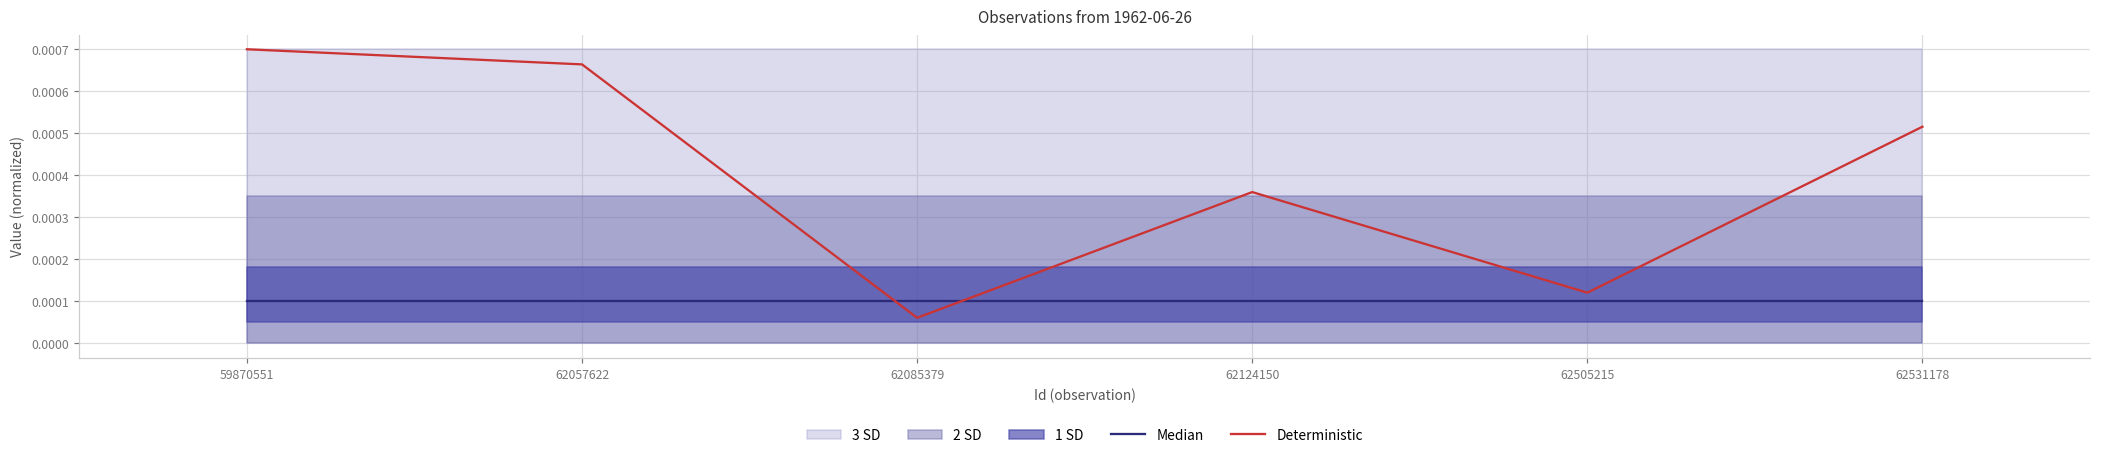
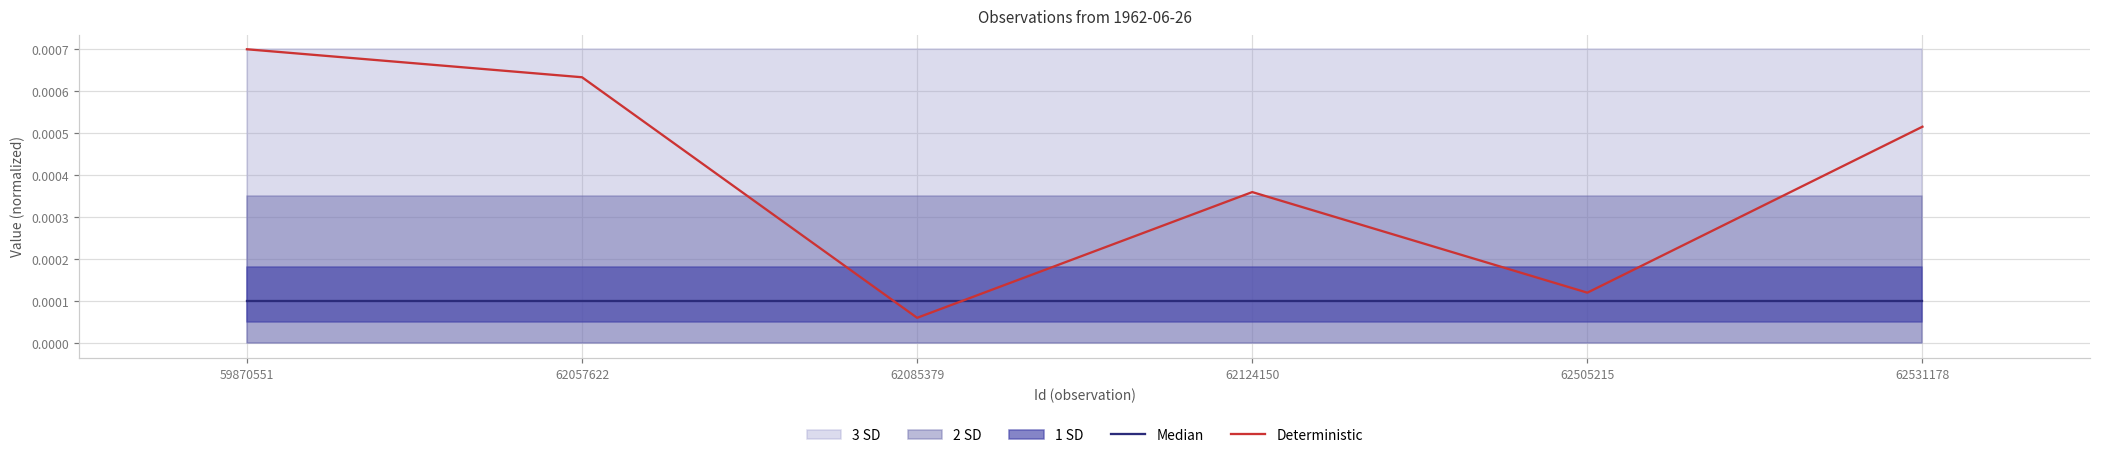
Deterministic, 62057622: 0.00066 -> 0.00063
